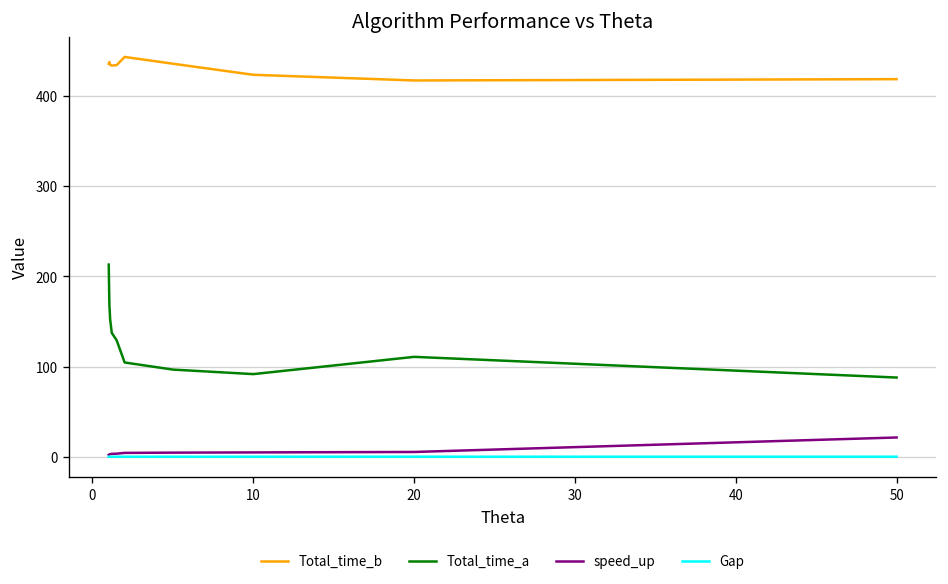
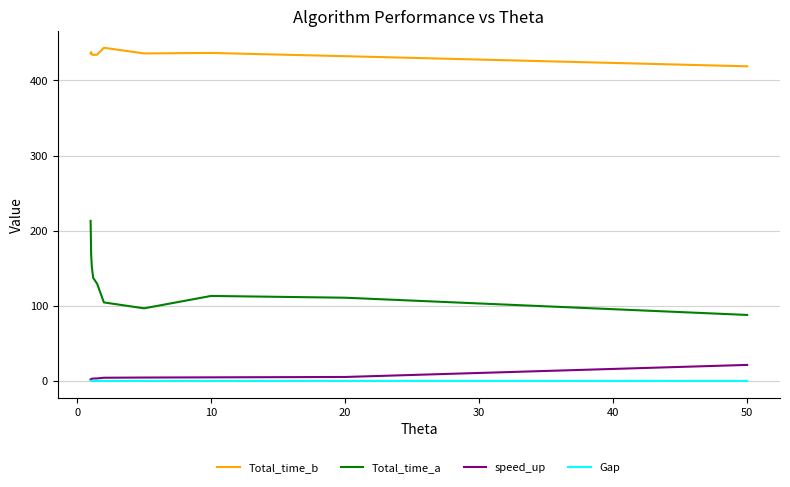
Total_time_b, 10: 420 -> 440
Total_time_a, 10: 90 -> 110
Total_time_b, 20: 420 -> 430
